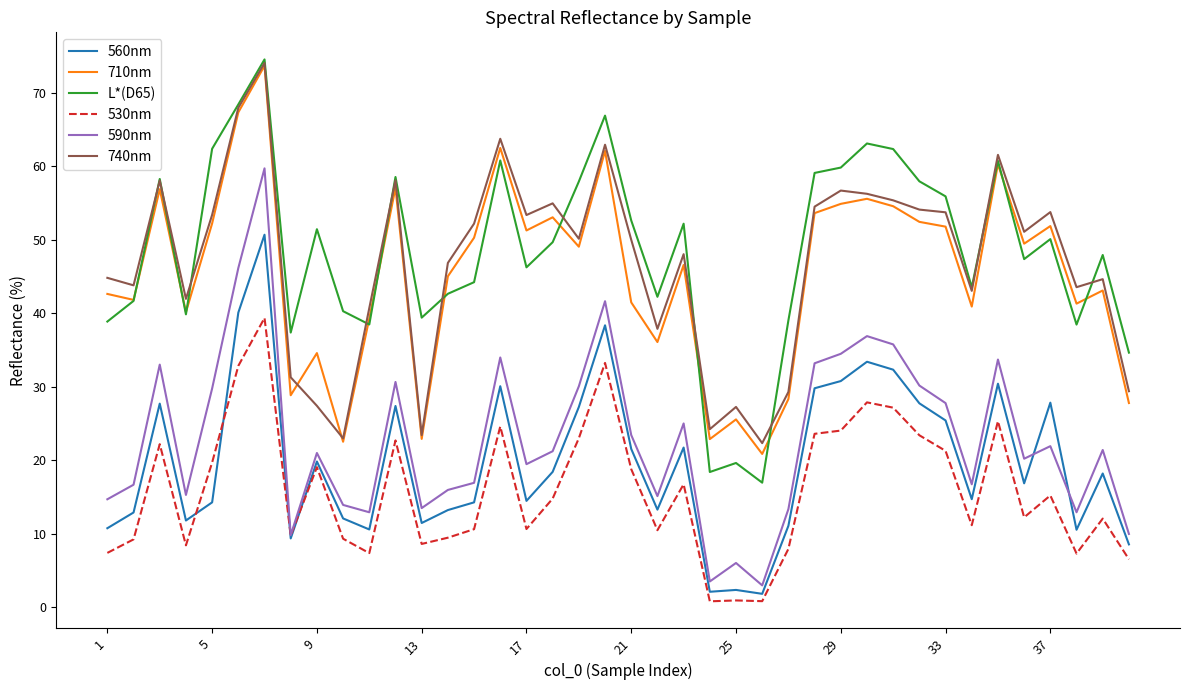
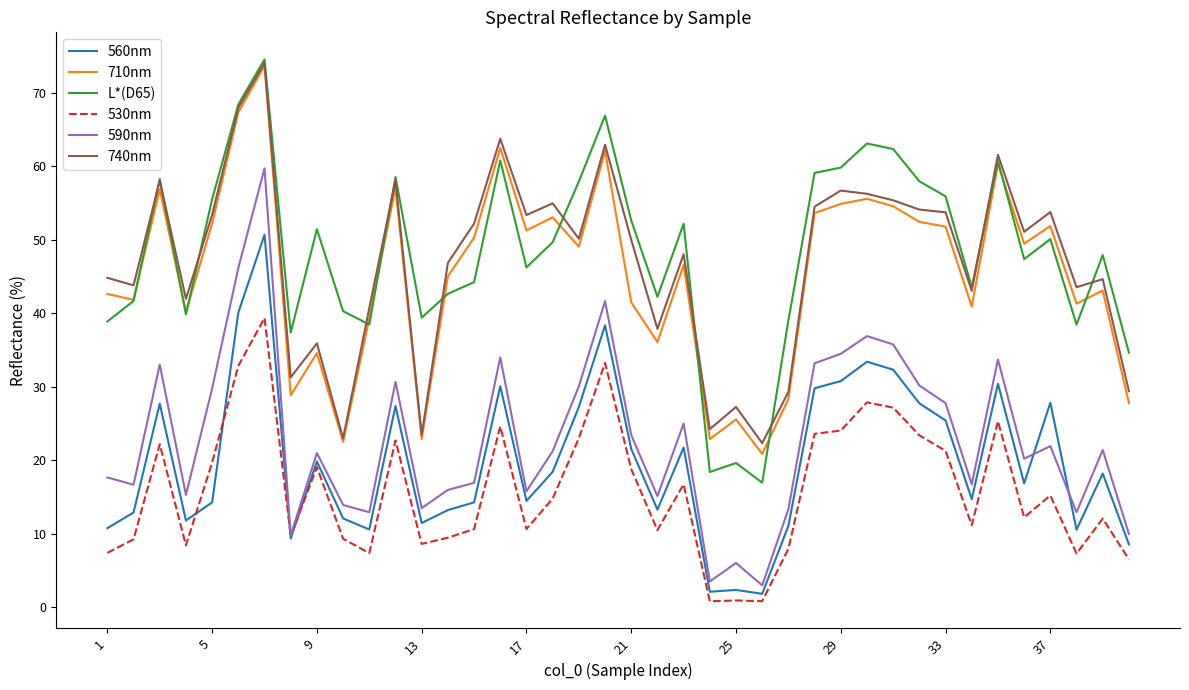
590nm, 1: 15 -> 18
L*(D65), 5: 62 -> 56
740nm, 9: 27 -> 36
590nm, 17: 19 -> 16
